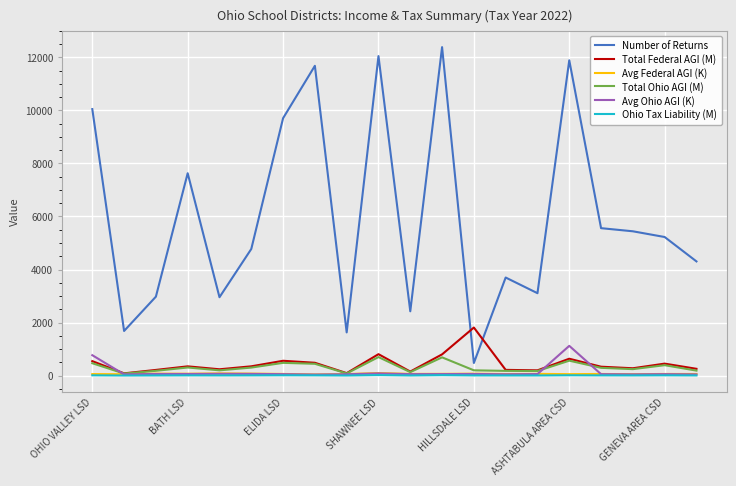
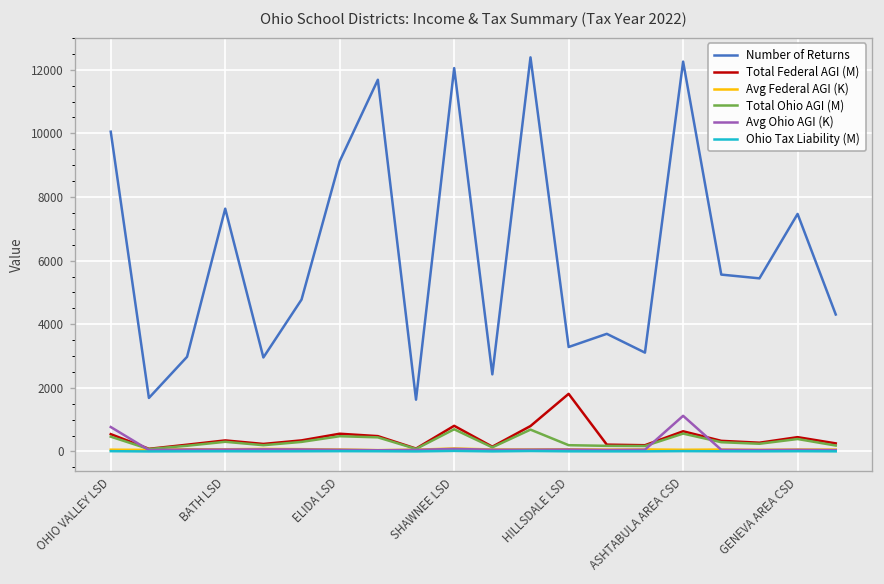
Number of Returns, ELIDA LSD: 9700 -> 9100
Number of Returns, HILLSDALE LSD: 500 -> 3300
Number of Returns, ASHTABULA AREA CSD: 11900 -> 12300
Number of Returns, GENEVA AREA CSD: 5200 -> 7500
